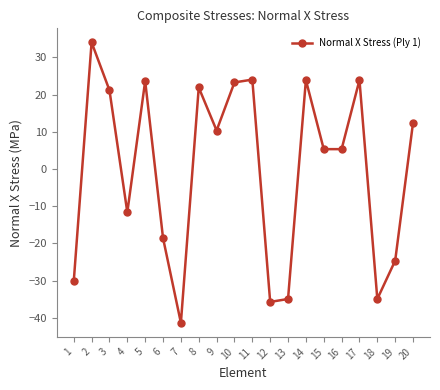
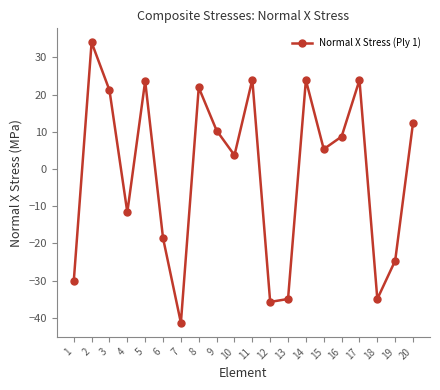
10: 23 -> 4
16: 5 -> 9
